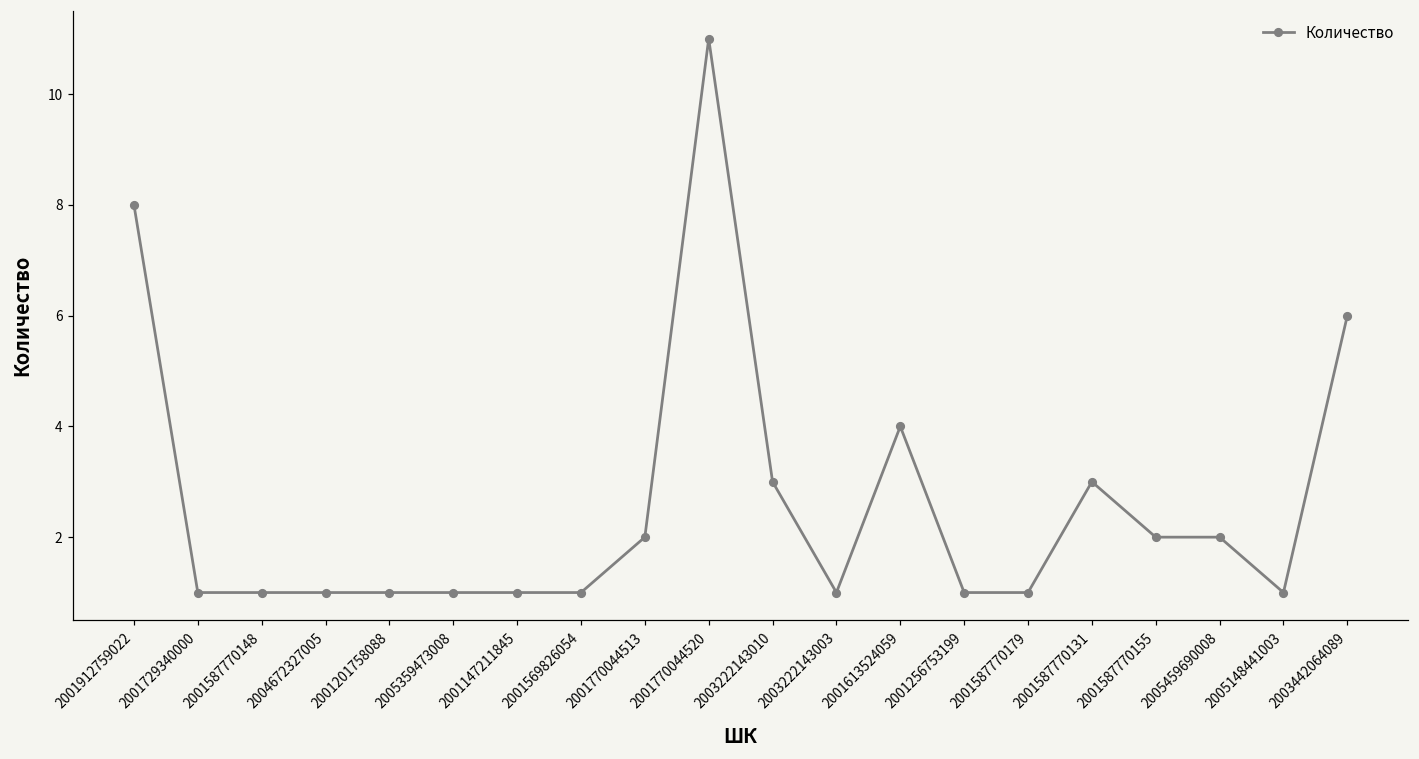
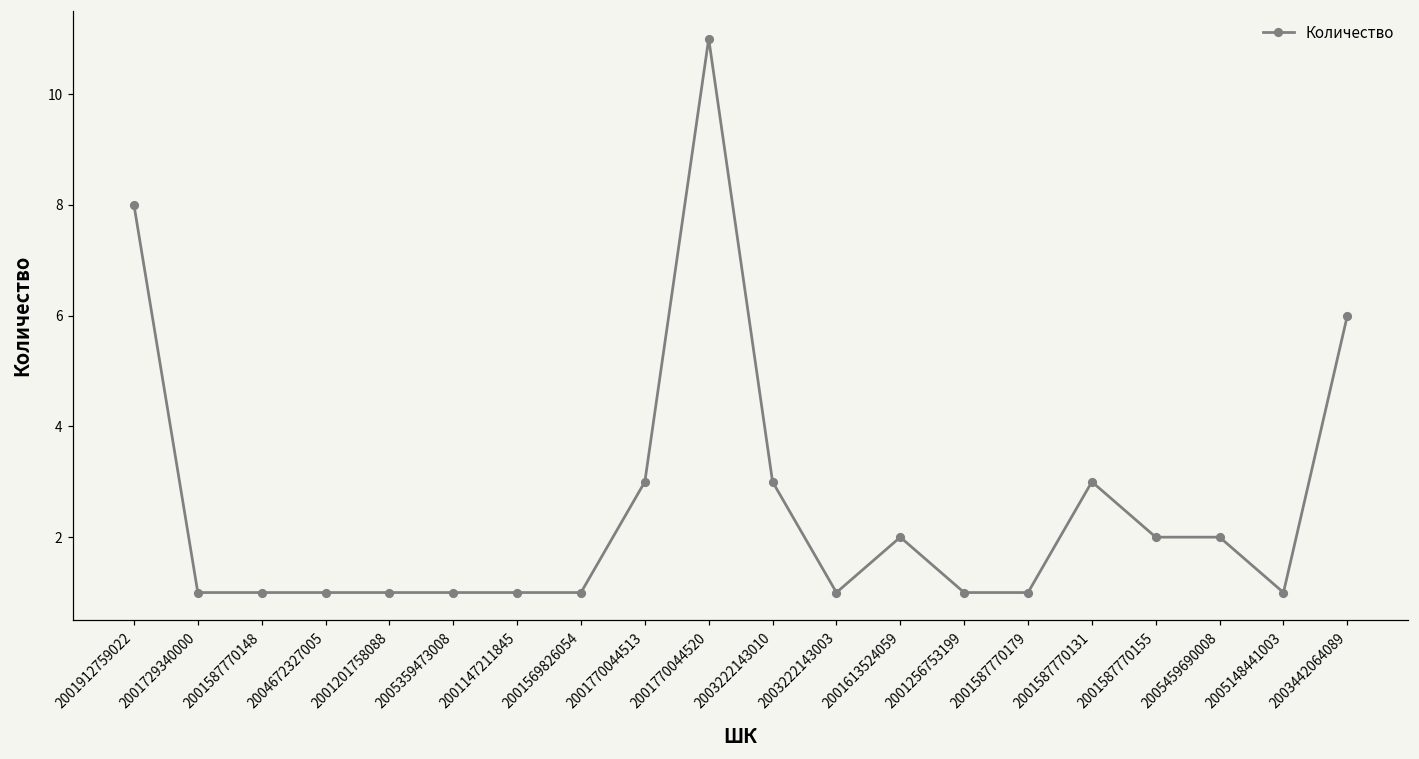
2001770044513: 2 -> 3
2001613524059: 4 -> 2
